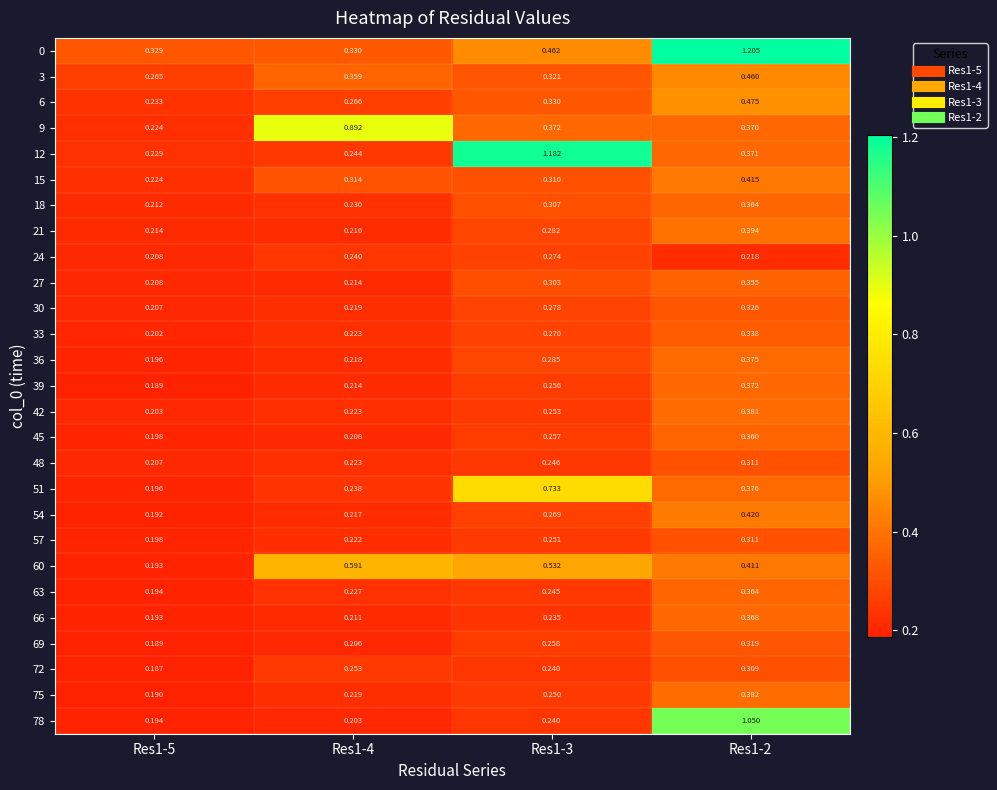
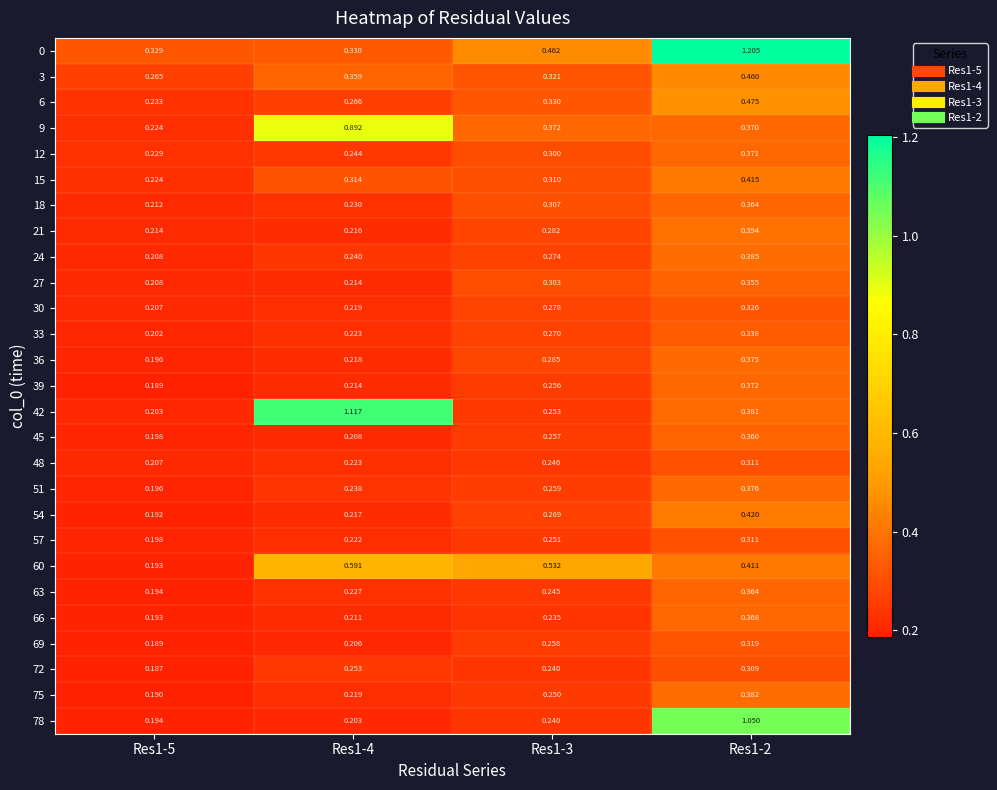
12, Res1-3: 1.182 -> 0.300
24, Res1-2: 0.218 -> 0.385
42, Res1-4: 0.223 -> 1.117
51, Res1-3: 0.733 -> 0.259
